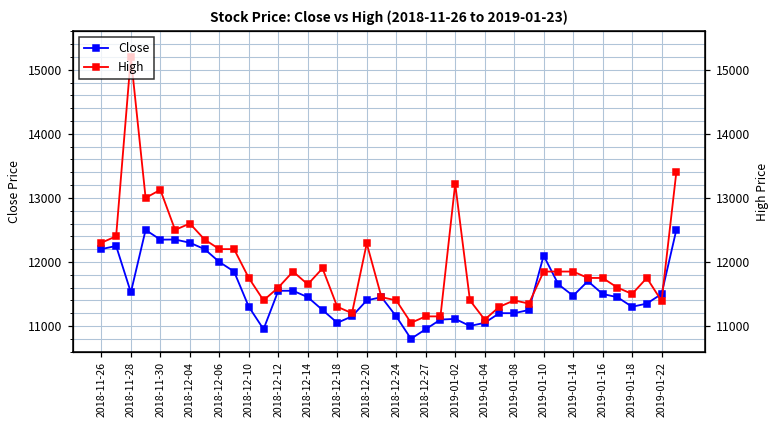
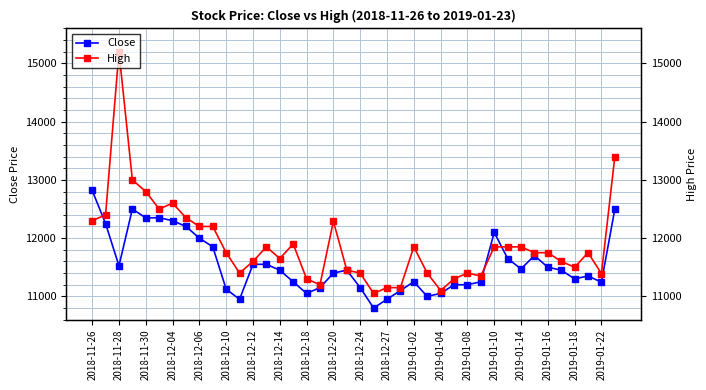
Close, 2018-11-26: 12200 -> 12800
High, 2018-11-30: 13100 -> 12800
Close, 2018-12-10: 11300 -> 11100
Close, 2019-01-02: 11100 -> 11300
High, 2019-01-02: 13200 -> 11900
Close, 2019-01-22: 11500 -> 11200
